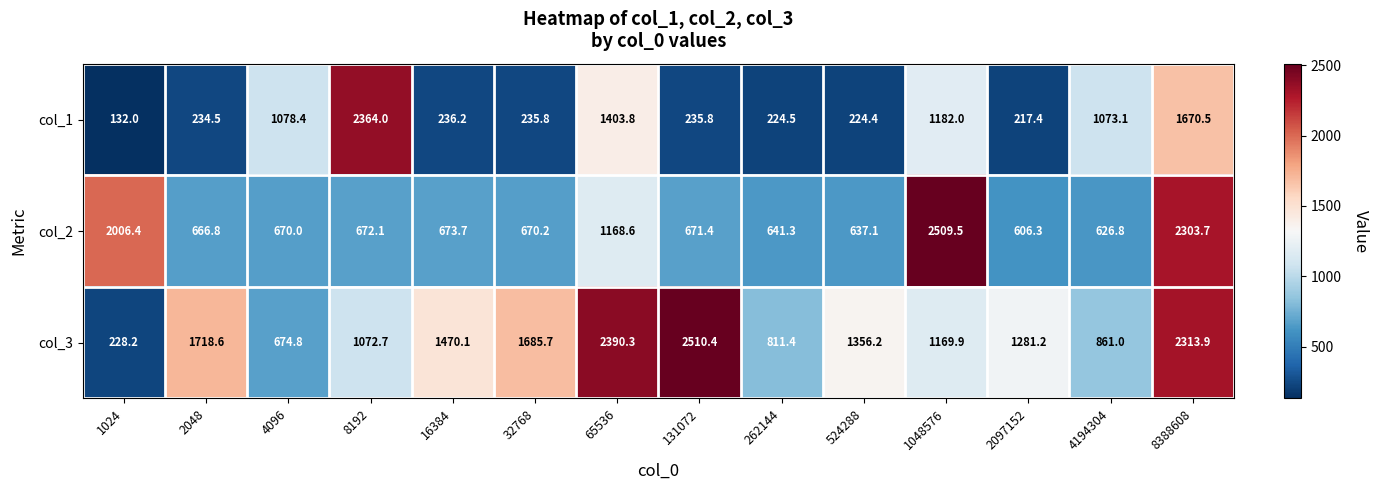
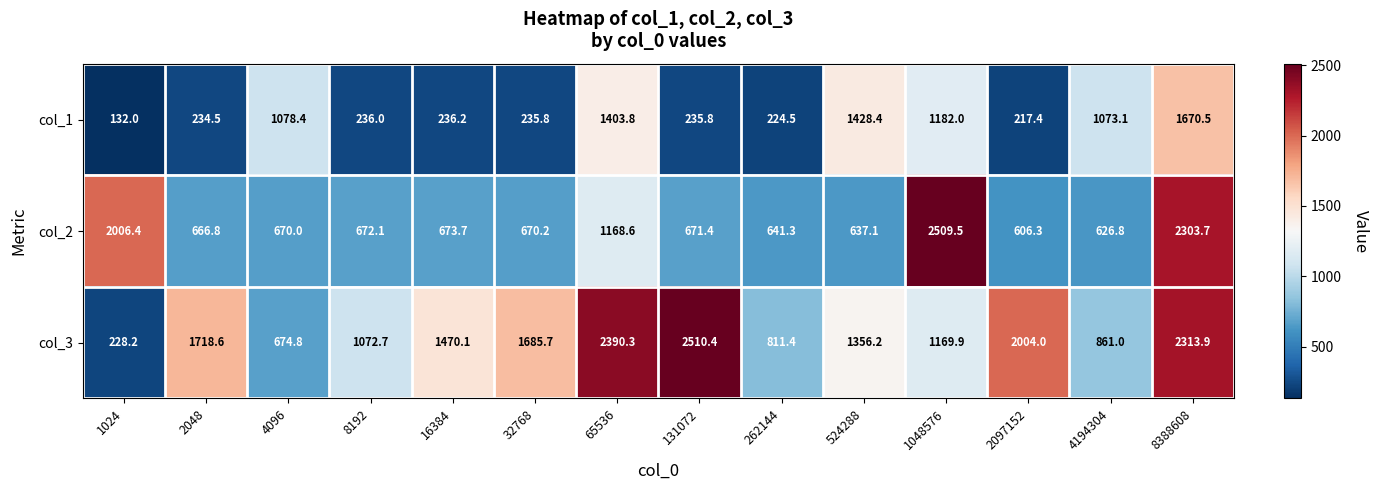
col_1, 8192: 2364.0 -> 236.0
col_1, 524288: 224.4 -> 1428.4
col_3, 2097152: 1281.2 -> 2004.0
